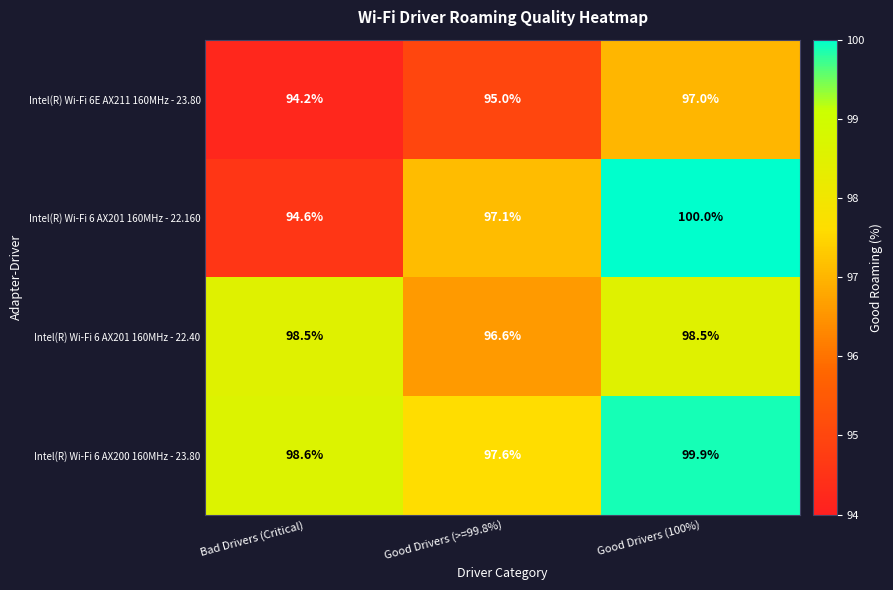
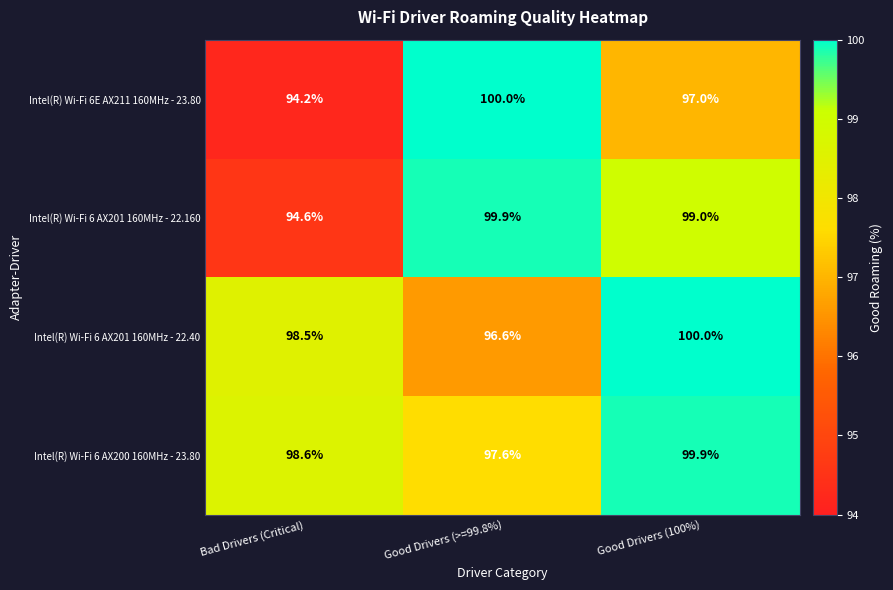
Intel(R) Wi-Fi 6E AX211 160MHz - 23.80, Good Drivers (>=99.8%): 95.0% -> 100.0%
Intel(R) Wi-Fi 6 AX201 160MHz - 22.160, Good Drivers (>=99.8%): 97.1% -> 99.9%
Intel(R) Wi-Fi 6 AX201 160MHz - 22.160, Good Drivers (100%): 100.0% -> 99.0%
Intel(R) Wi-Fi 6 AX201 160MHz - 22.40, Good Drivers (100%): 98.5% -> 100.0%
